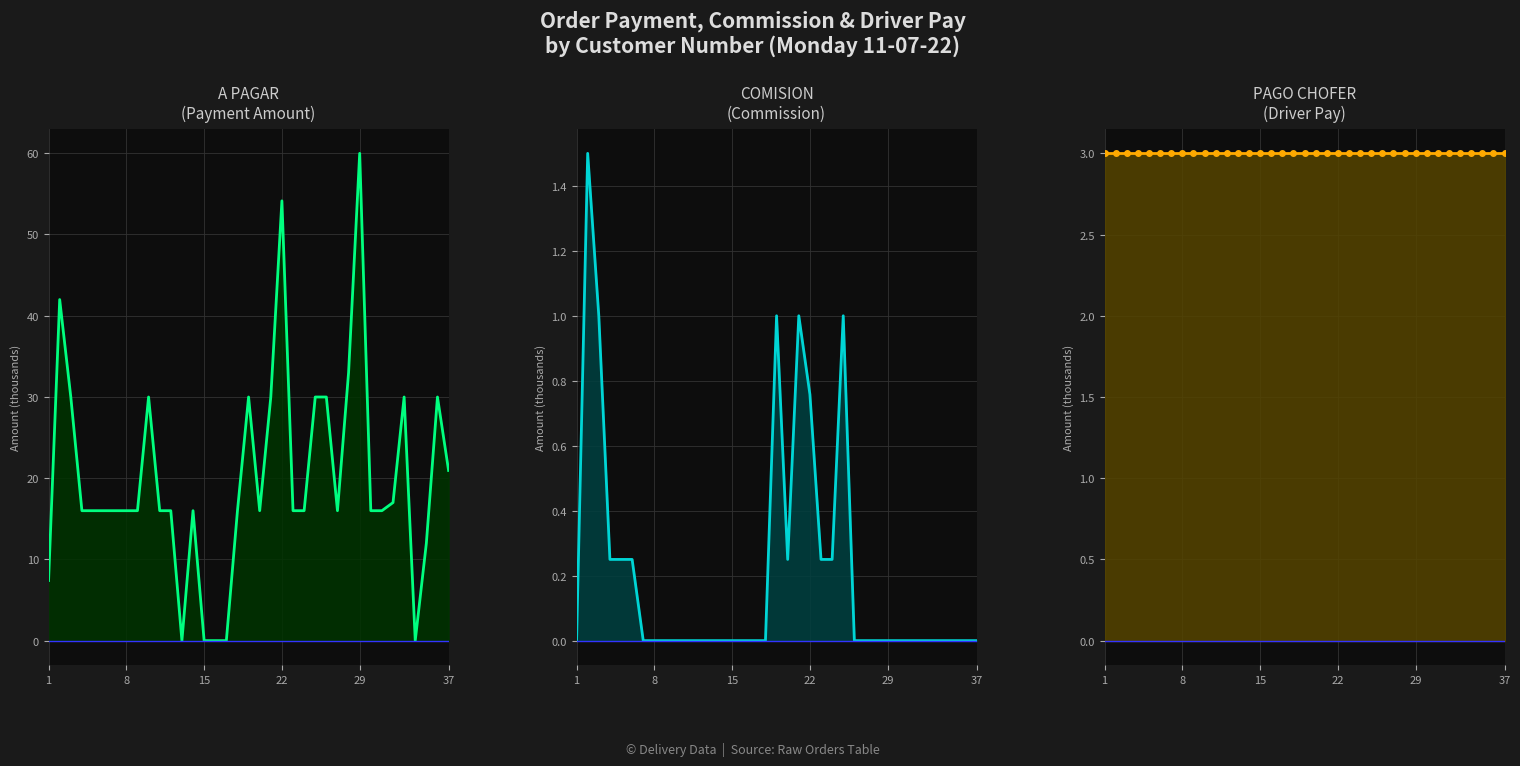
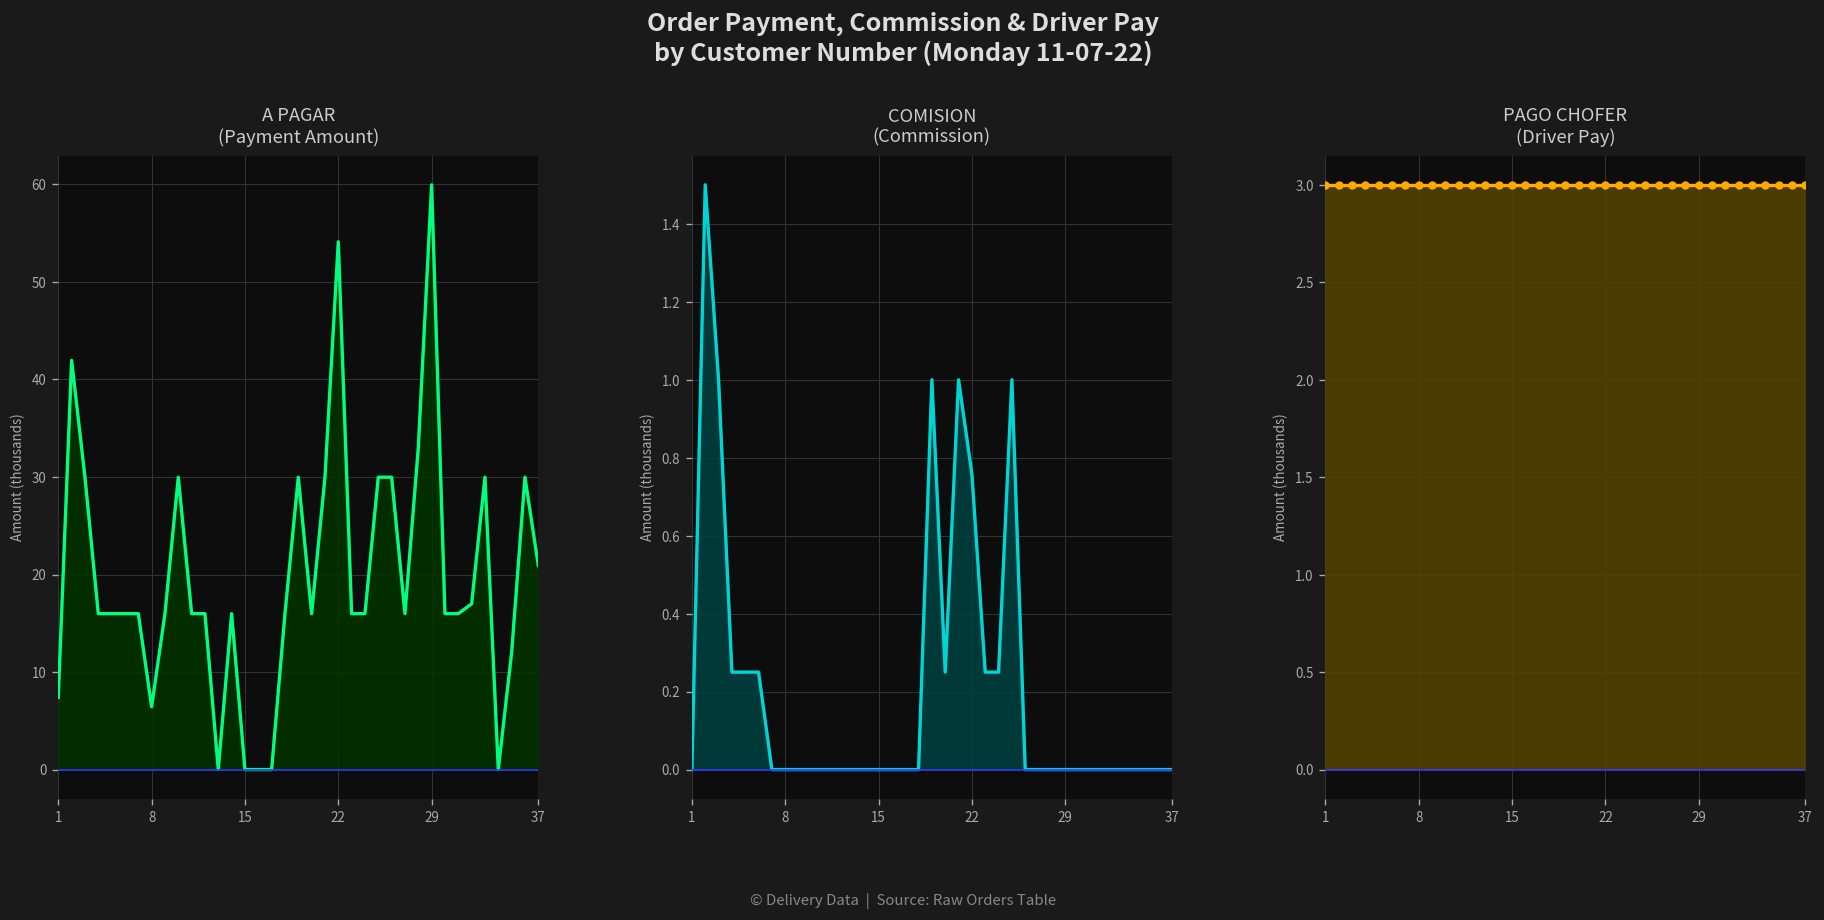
A PAGAR (Payment Amount), 8: 16 -> 6
